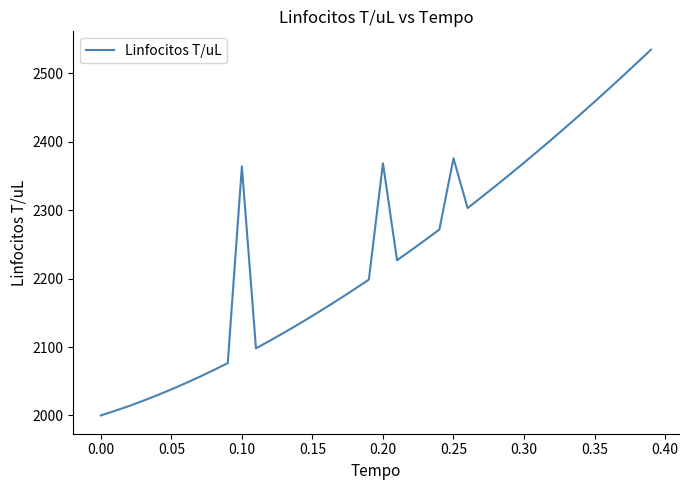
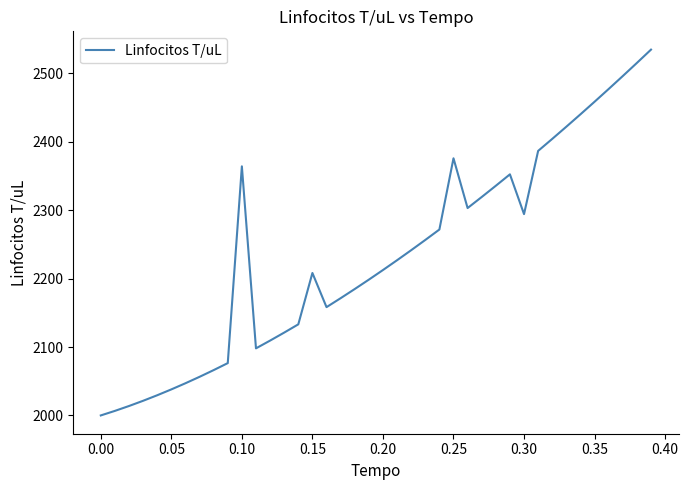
0.15: 2150 -> 2210
0.20: 2370 -> 2210
0.30: 2370 -> 2290
